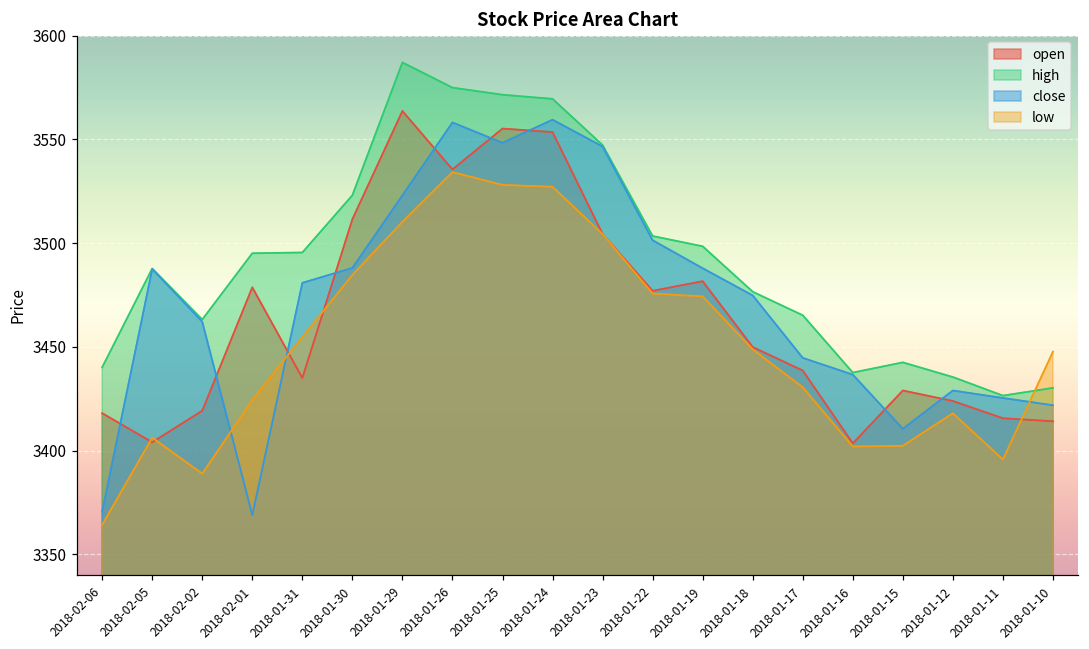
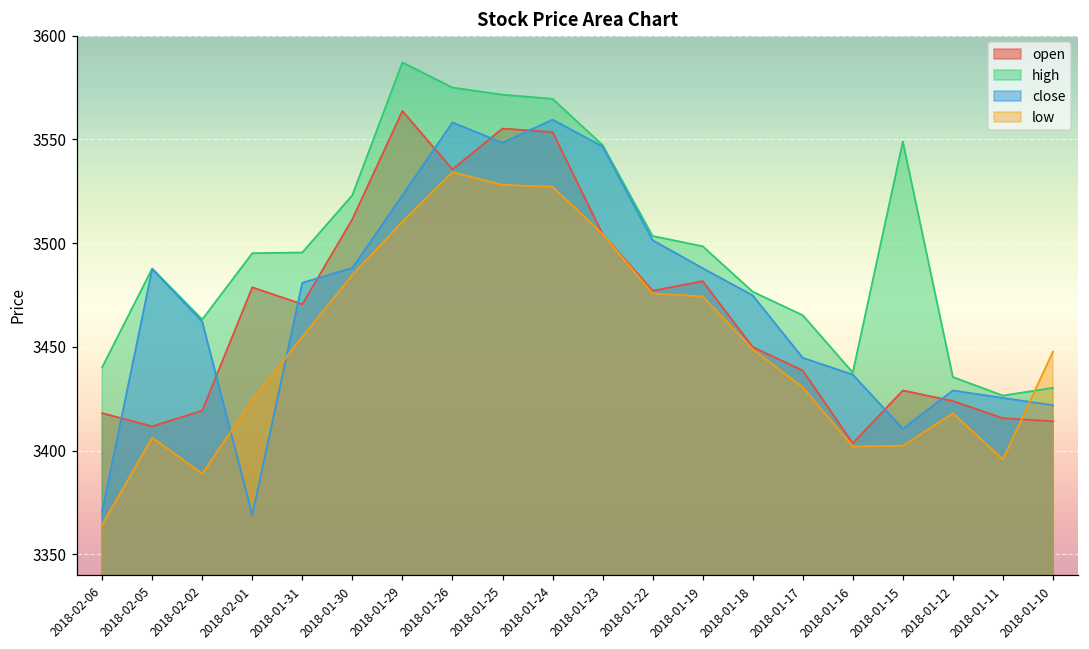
open, 2018-02-05: 3404 -> 3412
open, 2018-01-31: 3435 -> 3471
high, 2018-01-15: 3443 -> 3549
